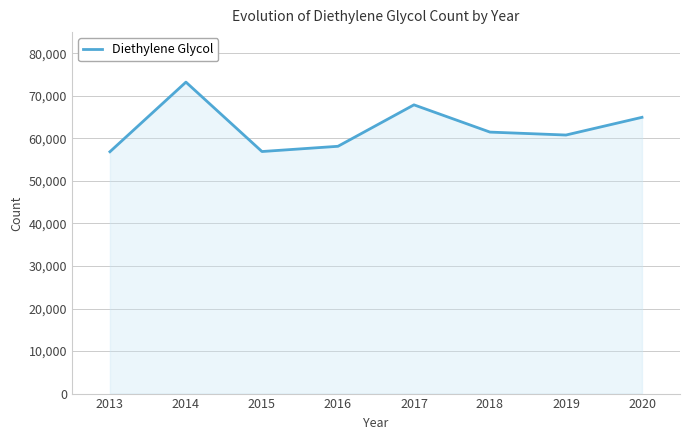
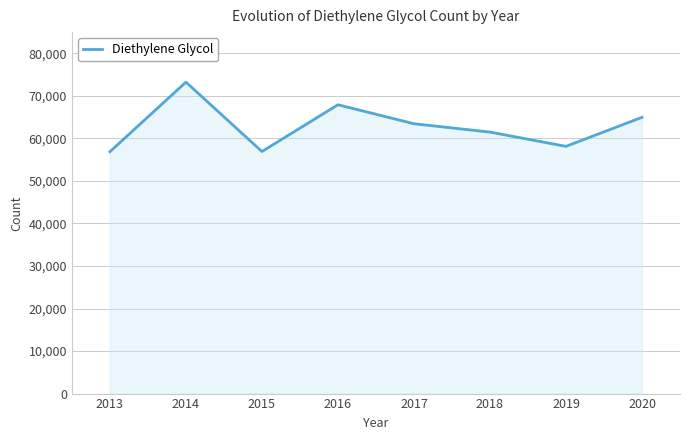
2016: 58,000 -> 68,000
2017: 68,000 -> 63,000
2019: 61,000 -> 58,000
